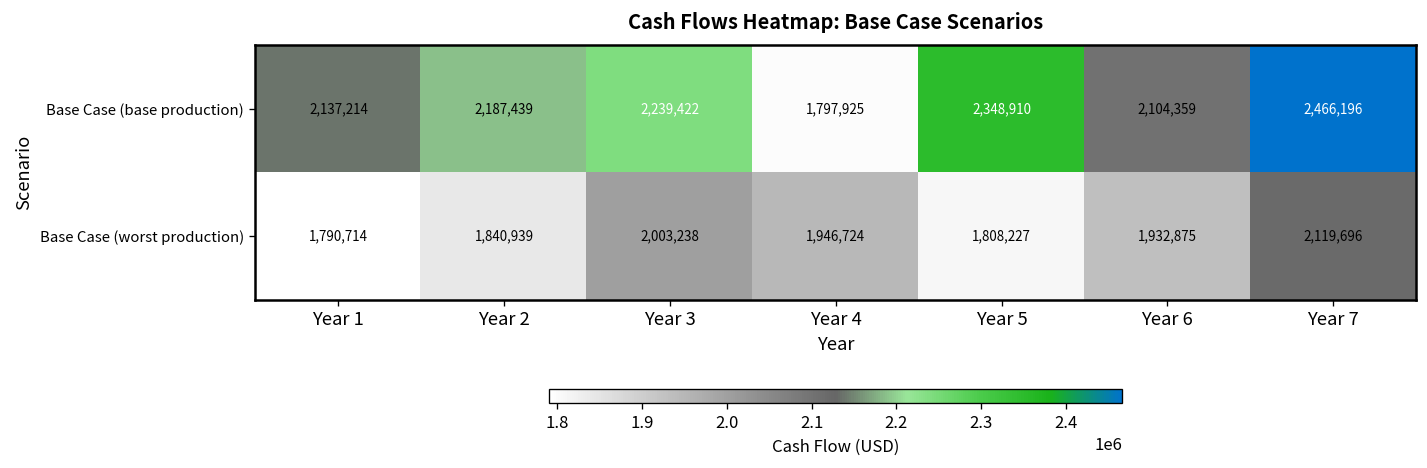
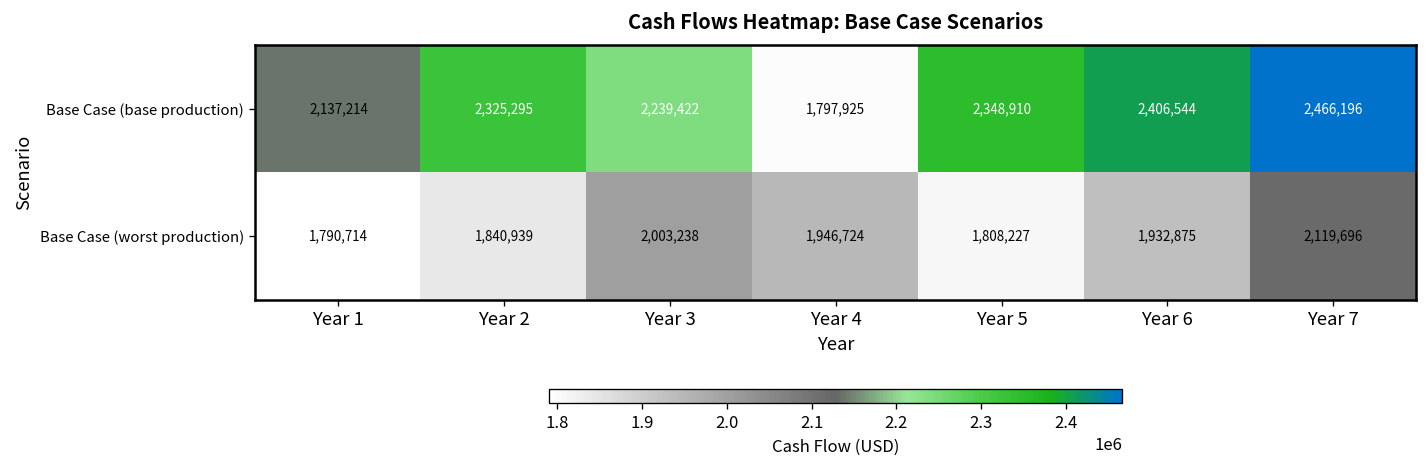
Base Case (base production), Year 2: 2,187,439 -> 2,325,295
Base Case (base production), Year 6: 2,104,359 -> 2,406,544
